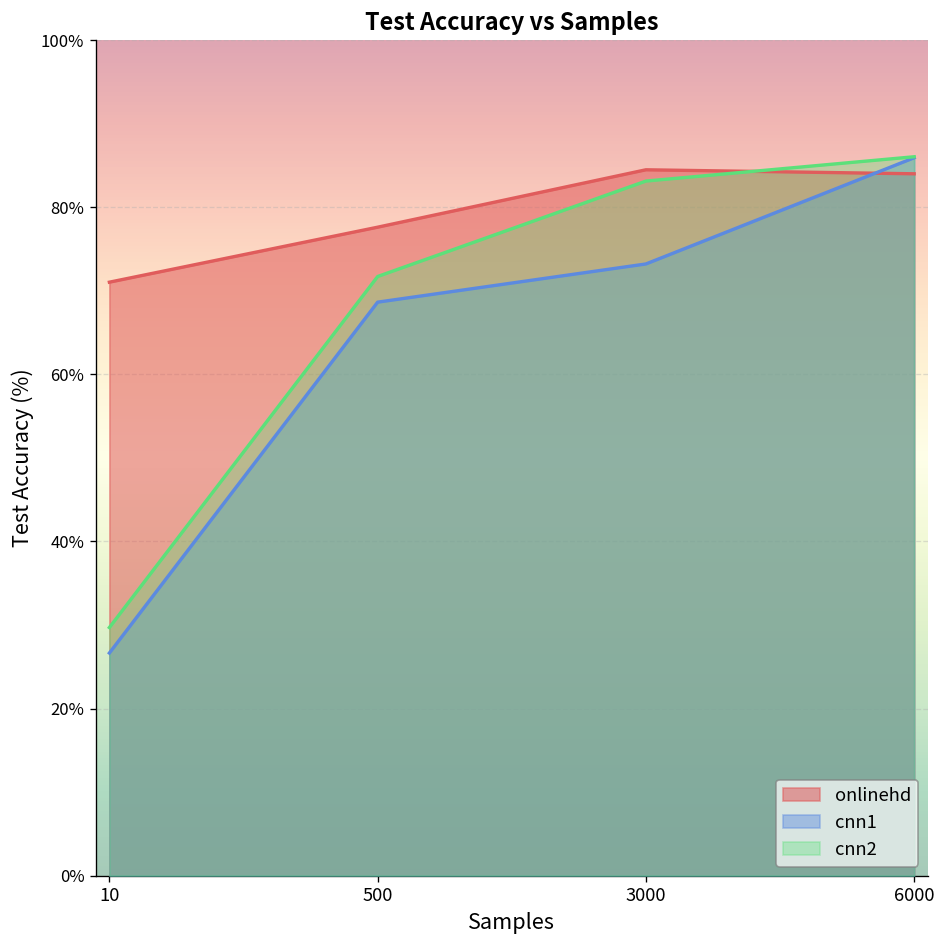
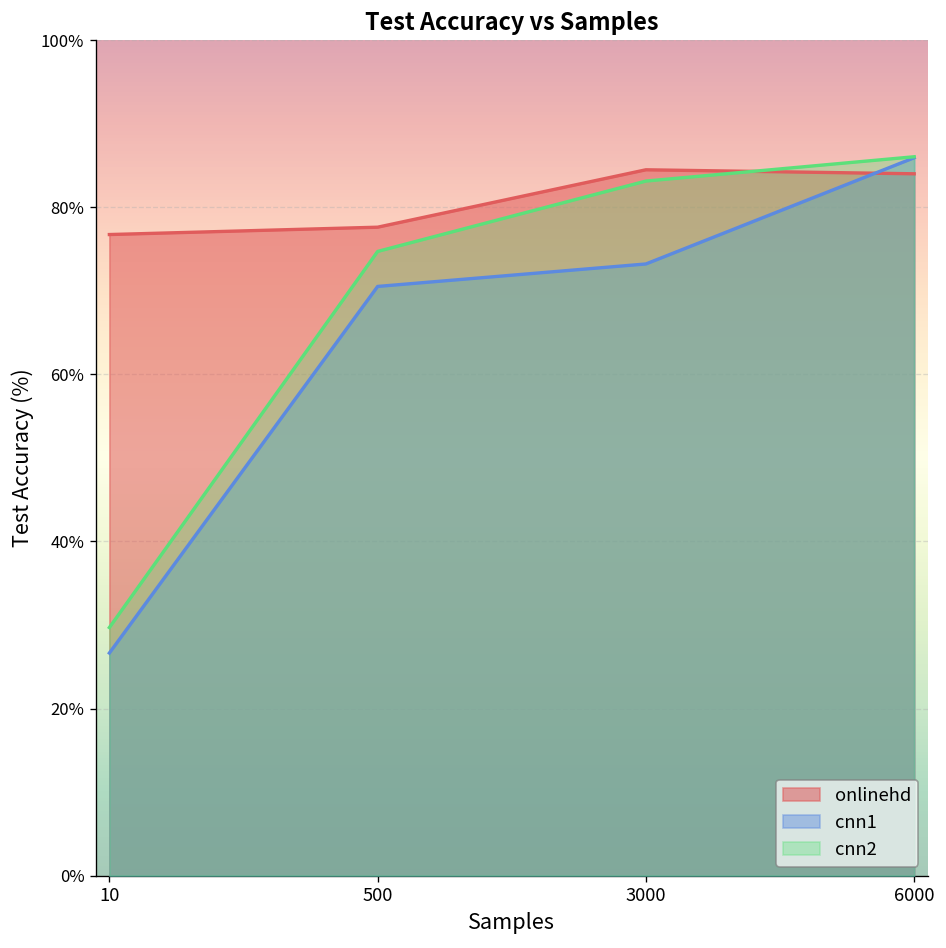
onlinehd, 10: 71% -> 77%
cnn1, 500: 69% -> 71%
cnn2, 500: 72% -> 75%
